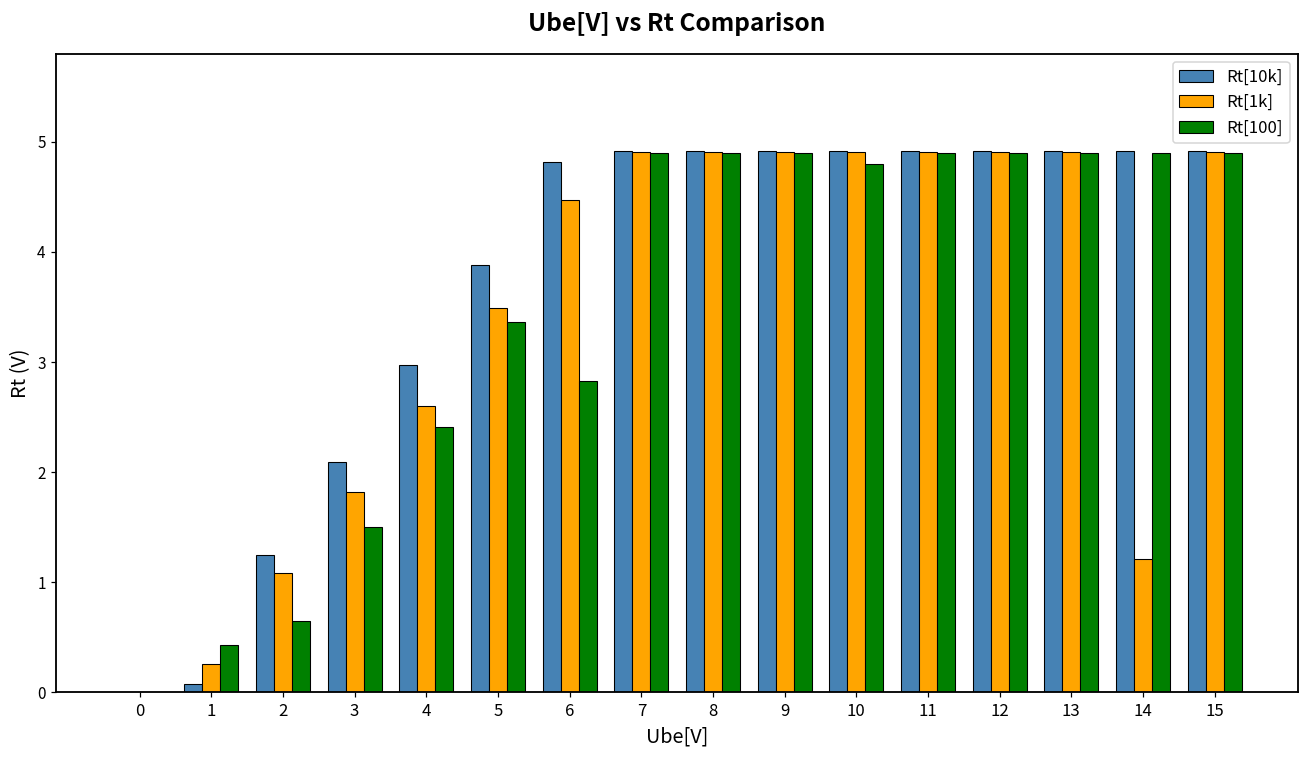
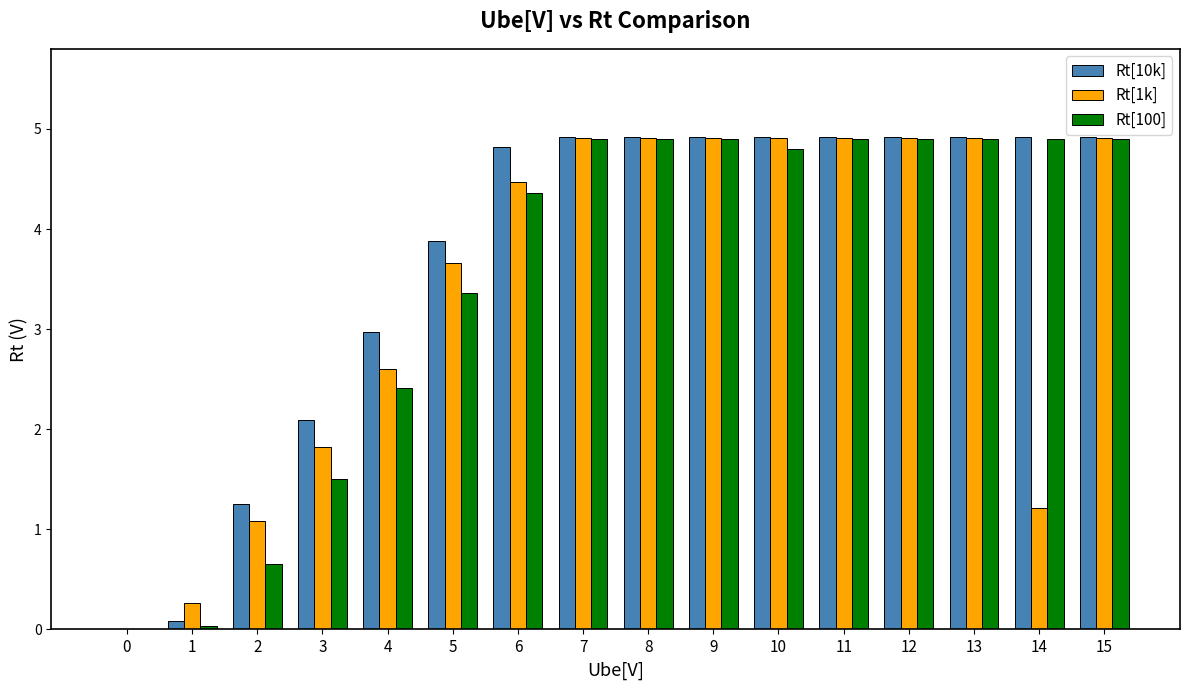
Rt[100], 1: 0.43 -> 0.03
Rt[1k], 5: 3.49 -> 3.66
Rt[100], 6: 2.83 -> 4.36
